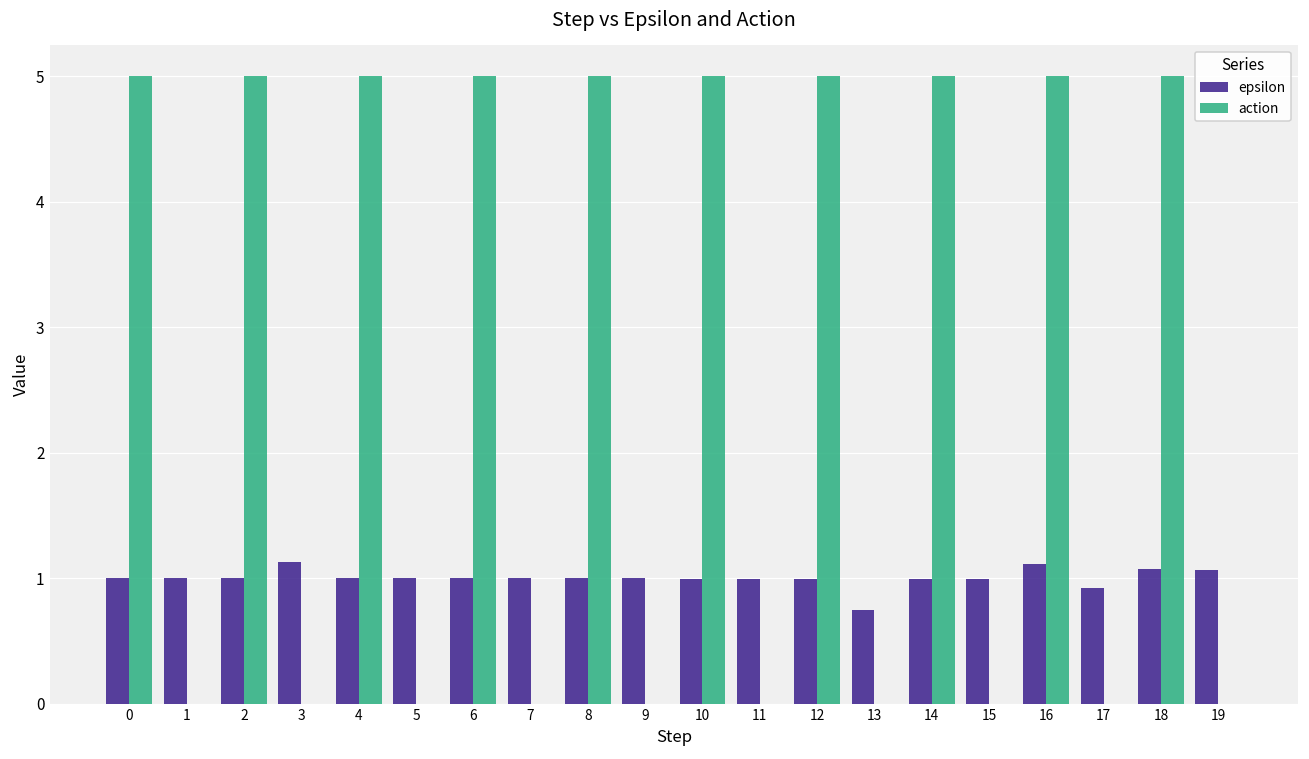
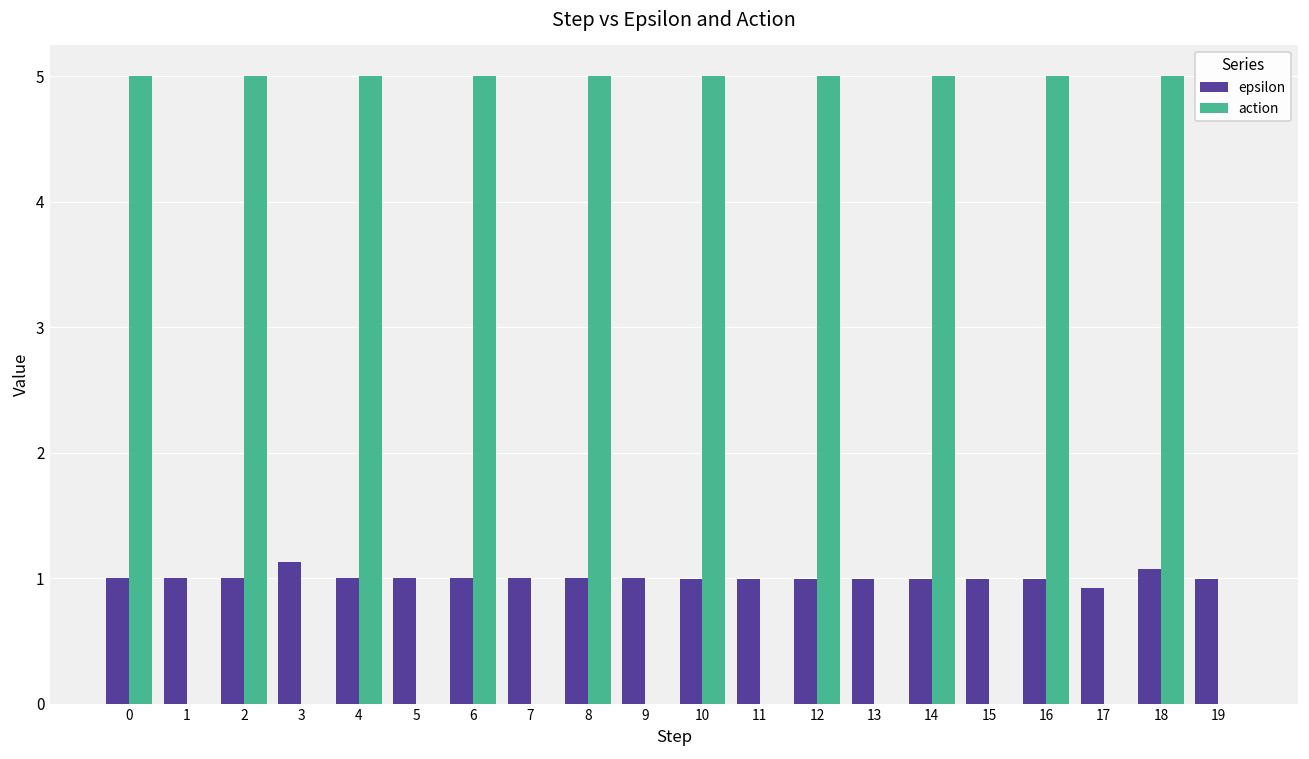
epsilon, 13: 0.74 -> 0.99
epsilon, 16: 1.11 -> 0.99
epsilon, 19: 1.07 -> 0.99
